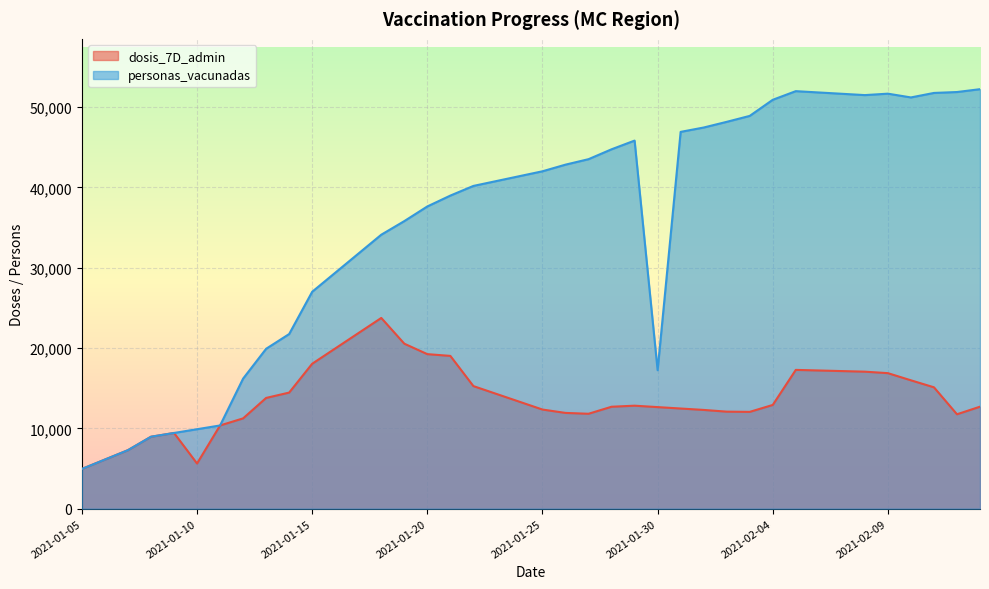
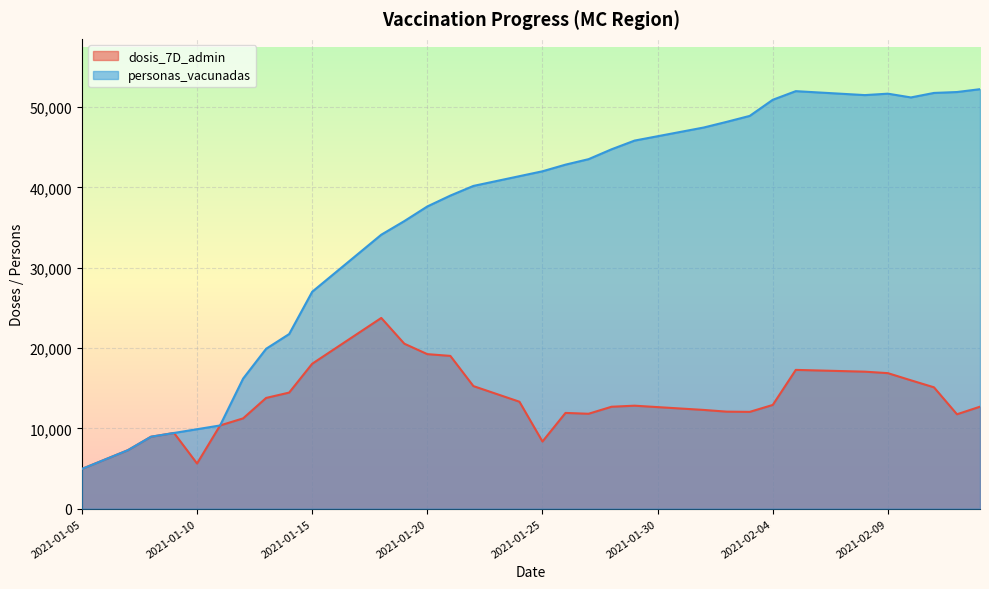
dosis_7D_admin, 2021-01-25: 12,000 -> 8,000
personas_vacunadas, 2021-01-30: 17,000 -> 46,000
